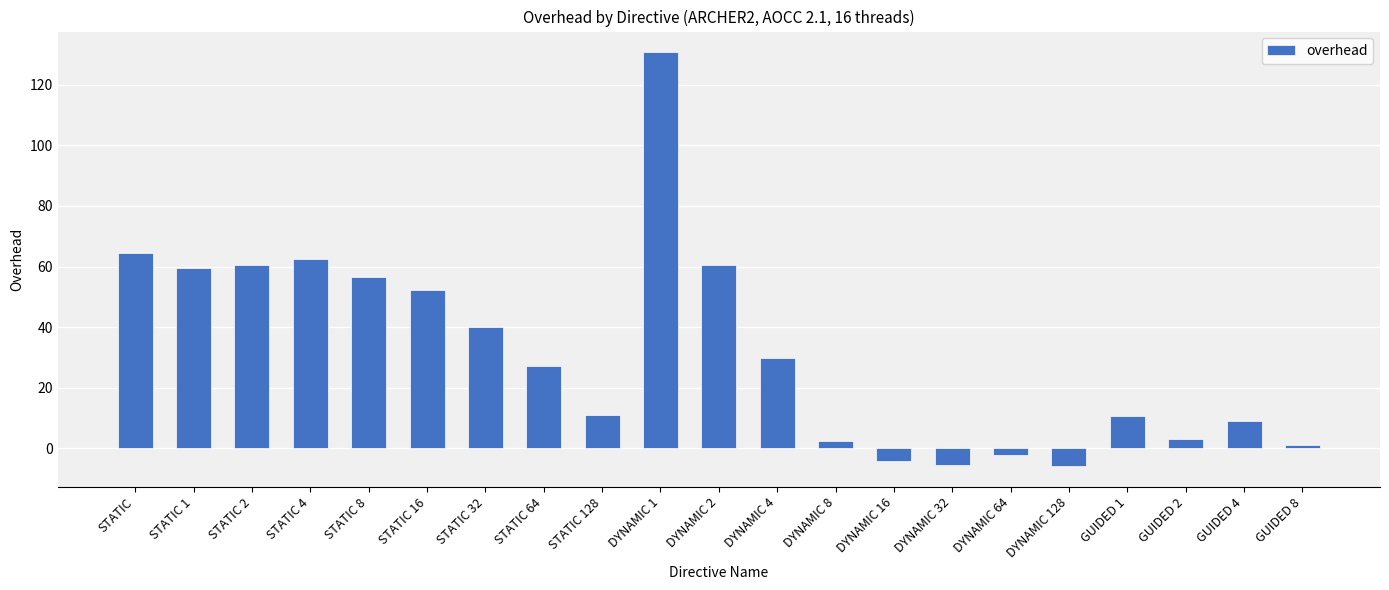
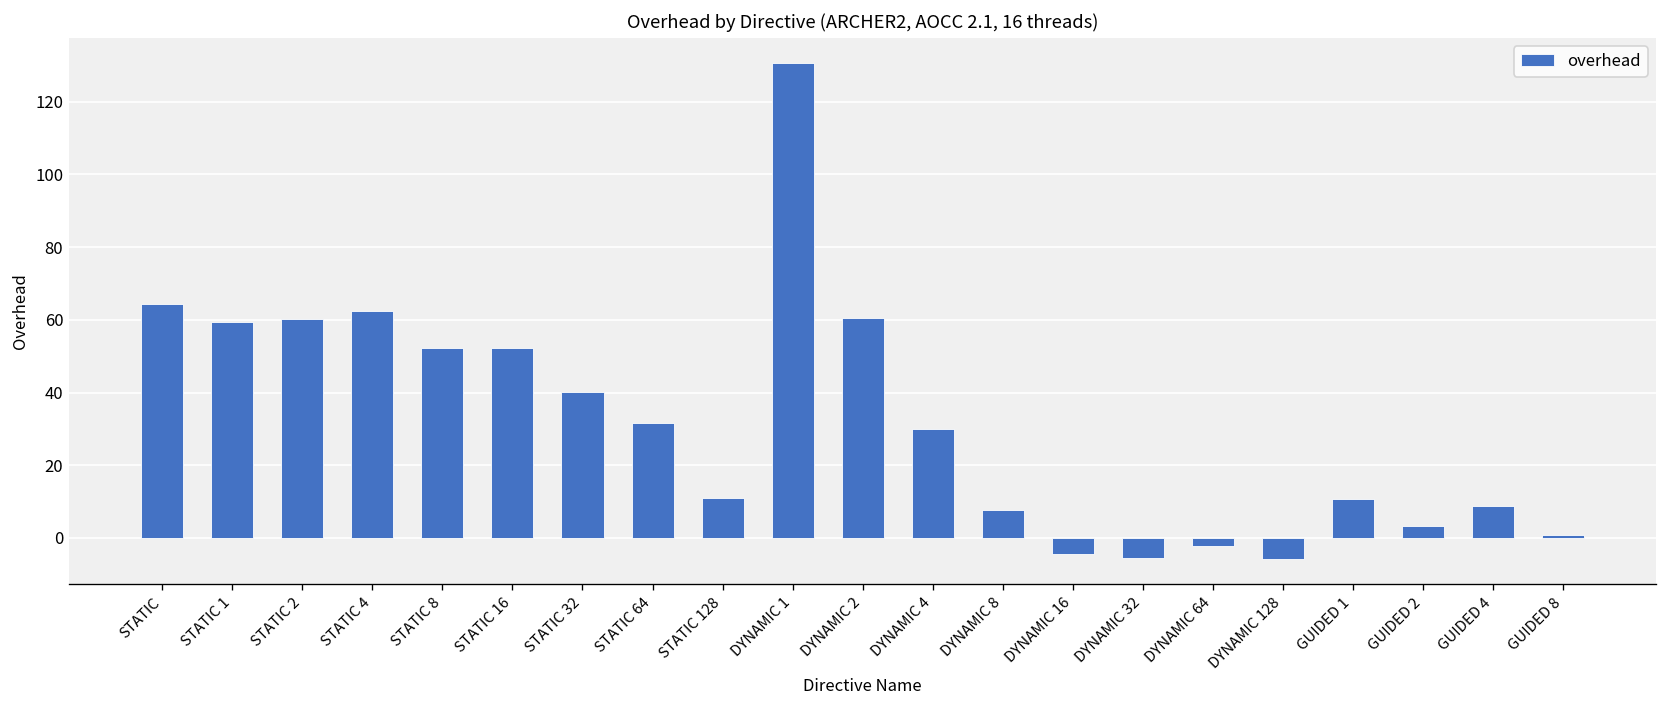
STATIC 8: 56 -> 52
STATIC 64: 27 -> 32
DYNAMIC 8: 2 -> 8
